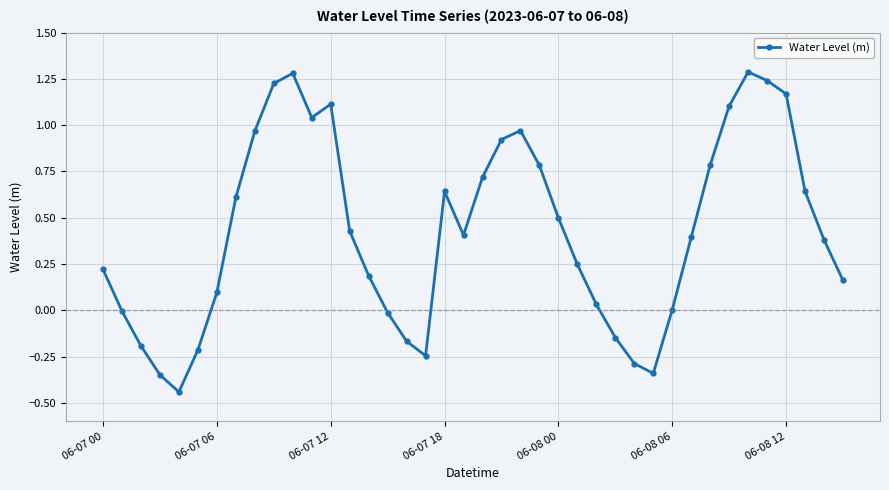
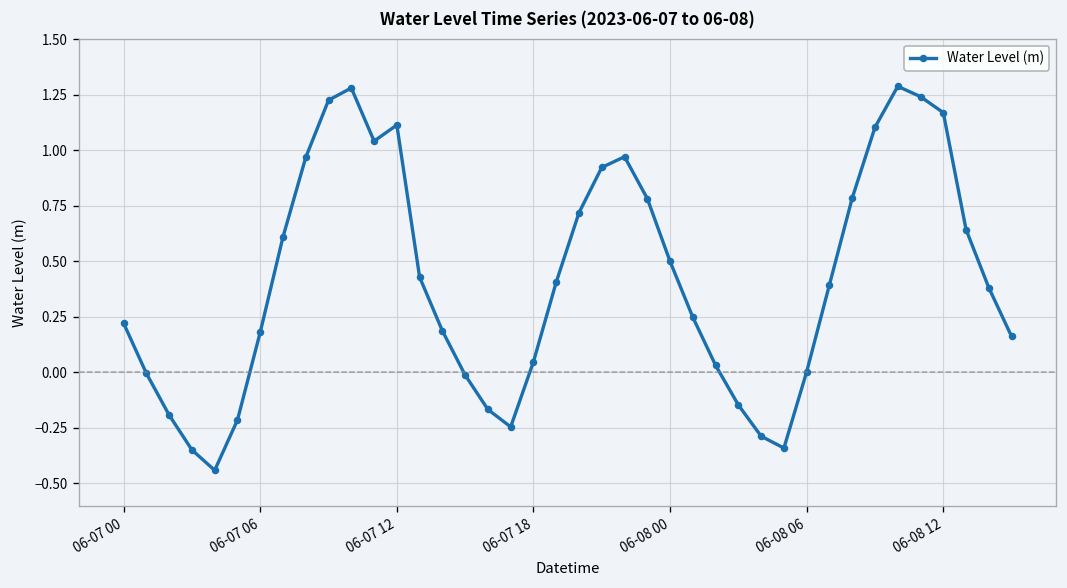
06-07 06: 0.10 -> 0.18
06-07 18: 0.64 -> 0.05
